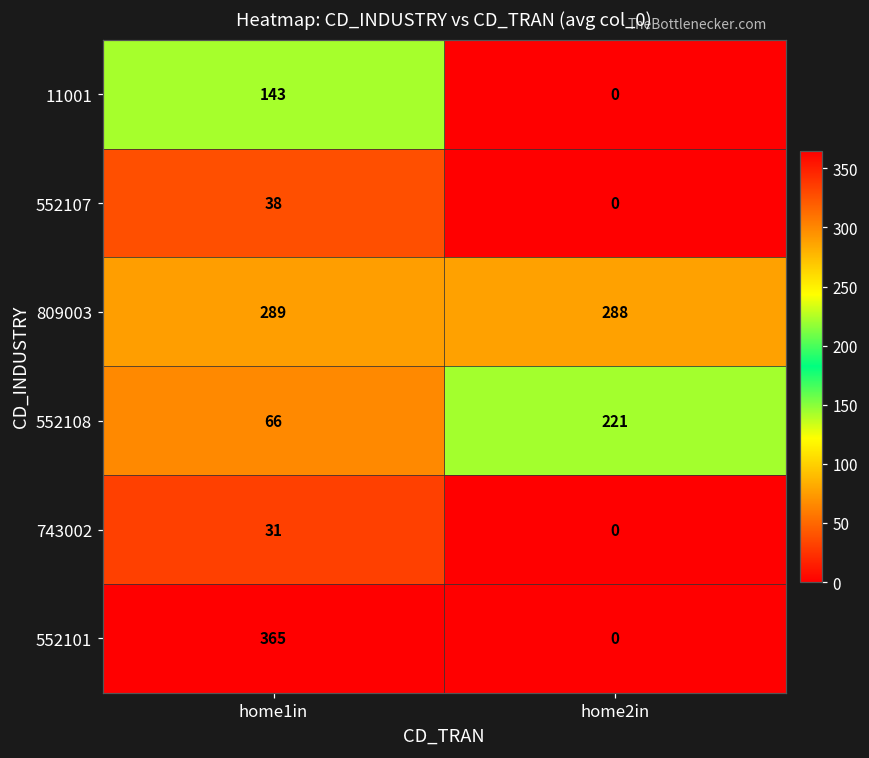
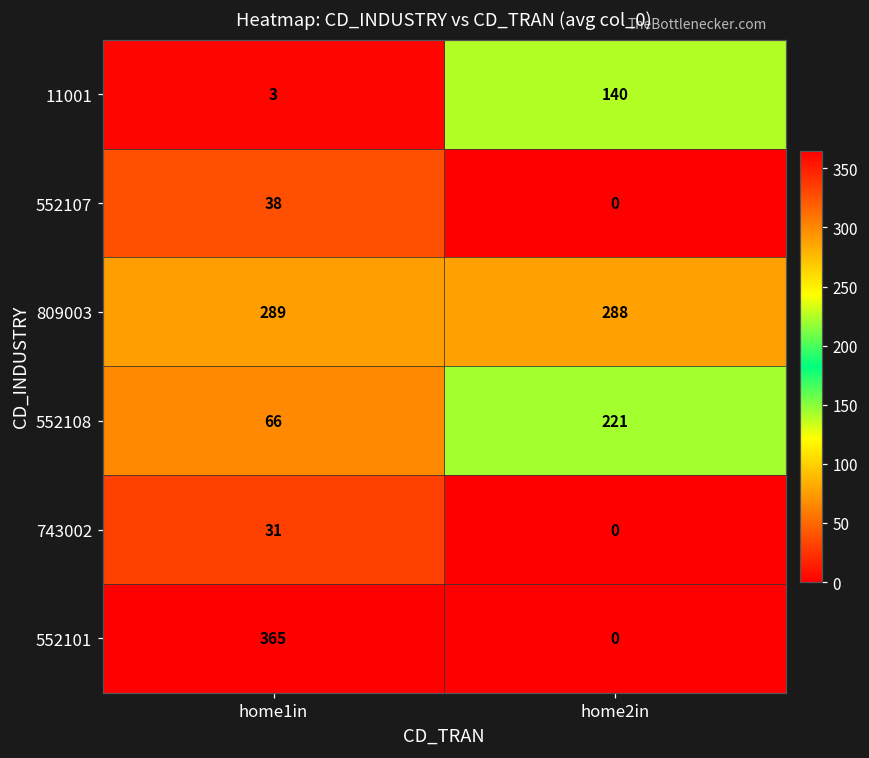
11001, home1in: 143 -> 3
11001, home2in: 0 -> 140
